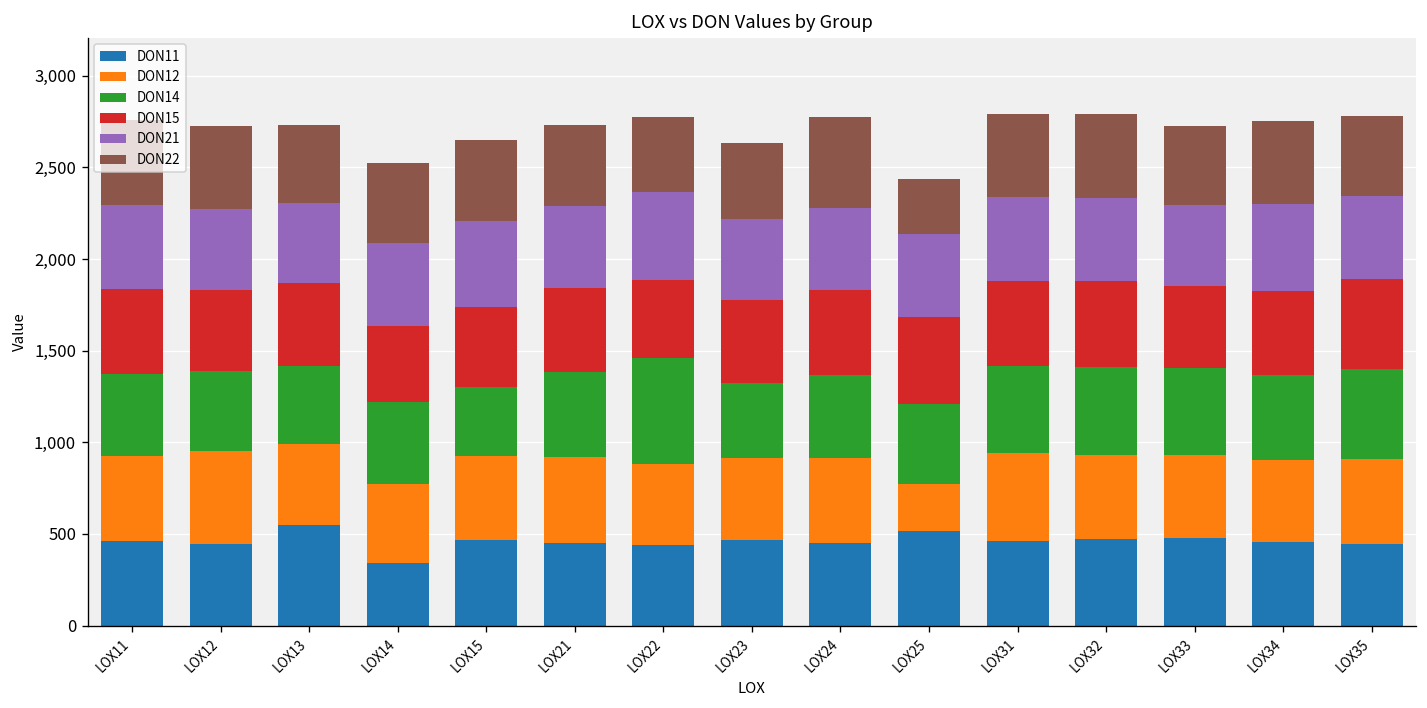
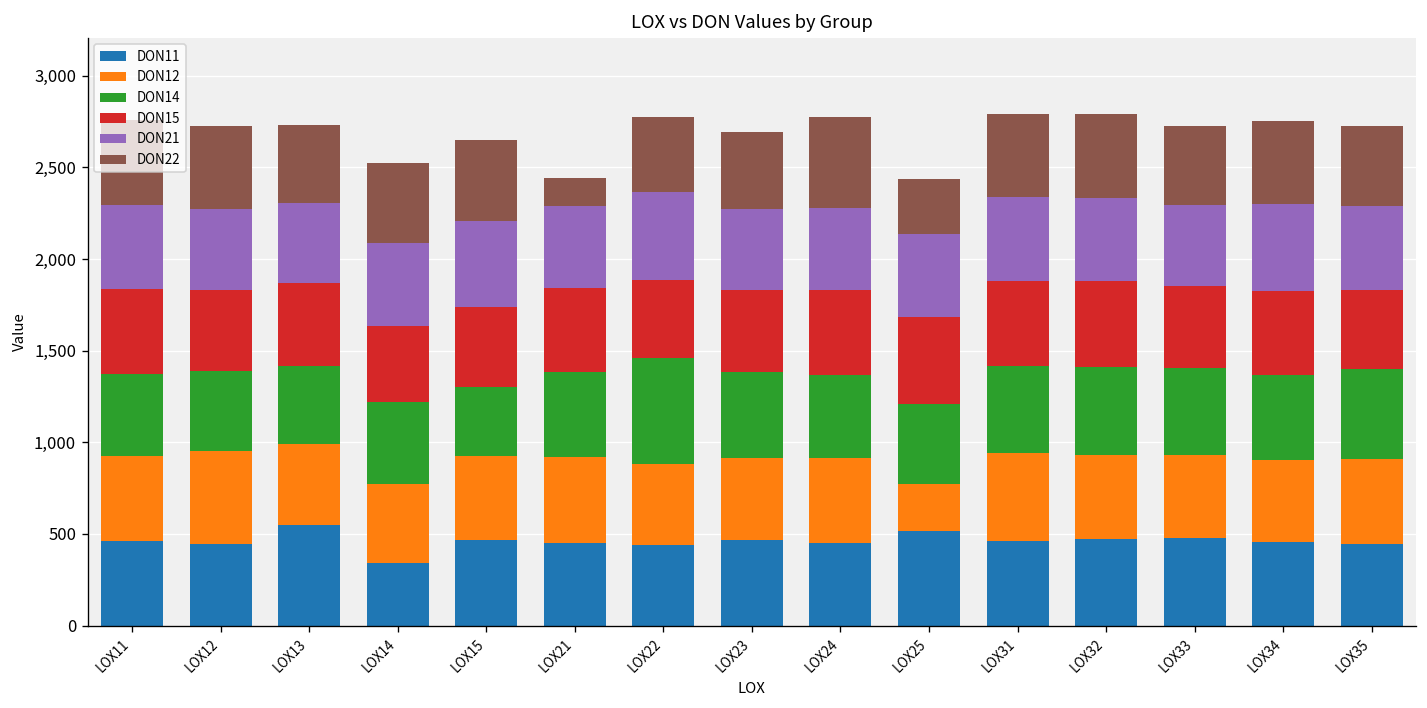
DON22, LOX21: 440 -> 150
DON14, LOX23: 410 -> 470
DON15, LOX35: 490 -> 440
